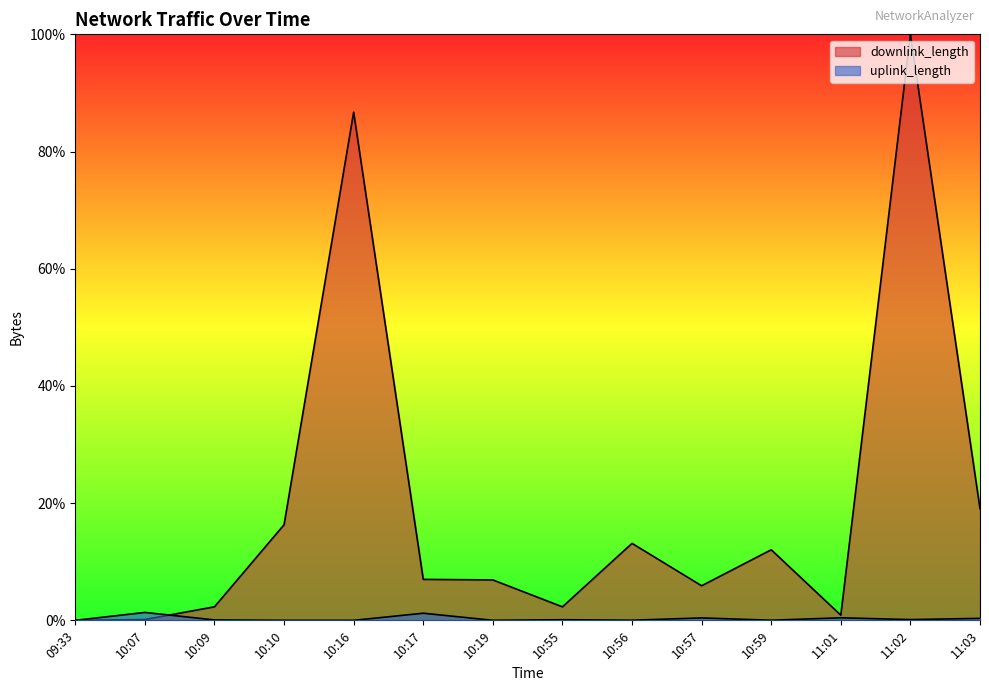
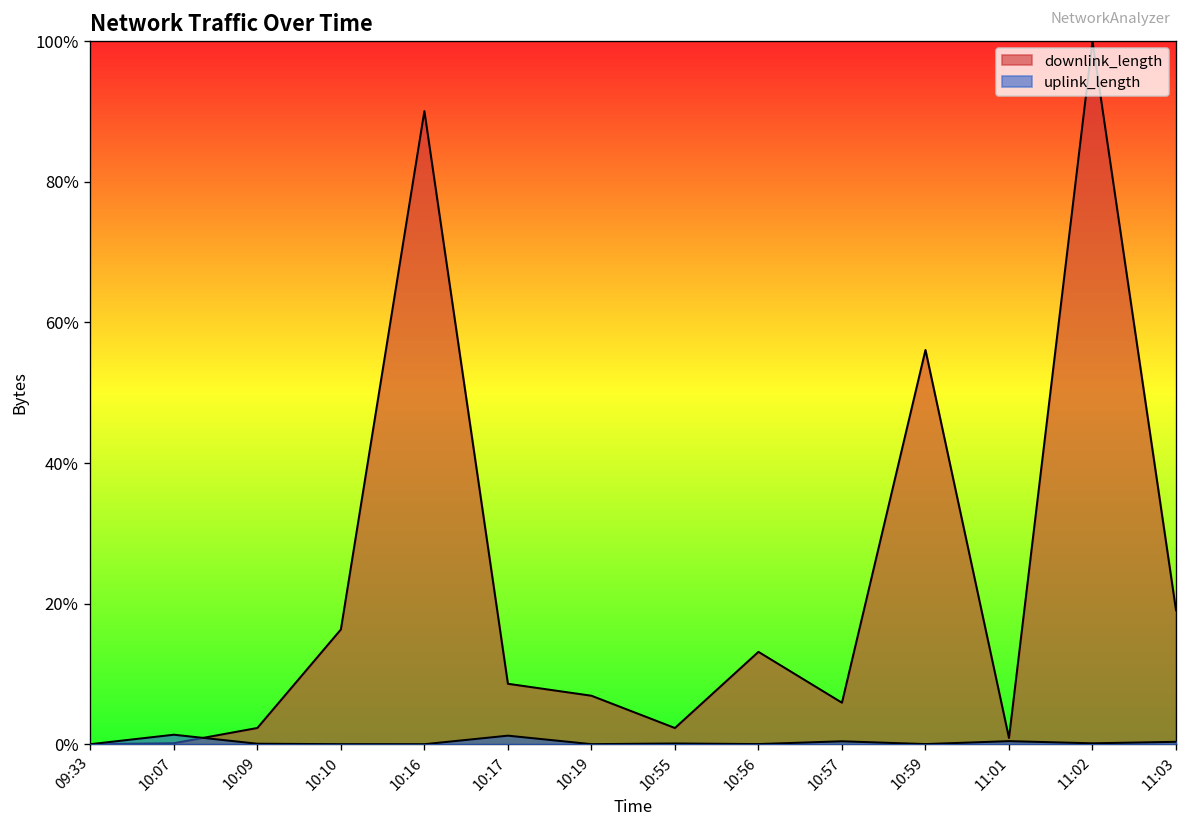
downlink_length, 10:16: 87% -> 90%
downlink_length, 10:17: 7% -> 9%
downlink_length, 10:59: 12% -> 56%
